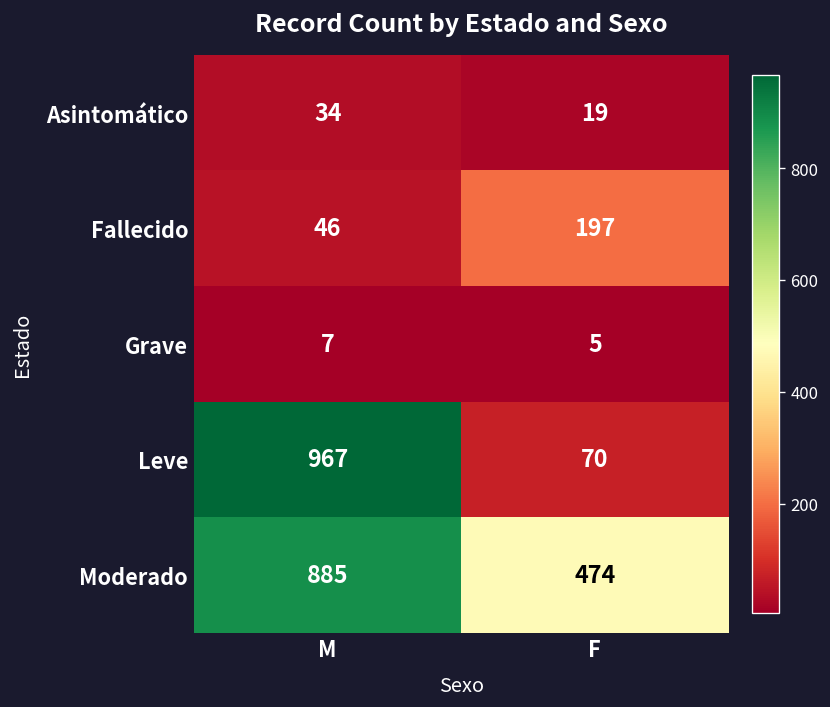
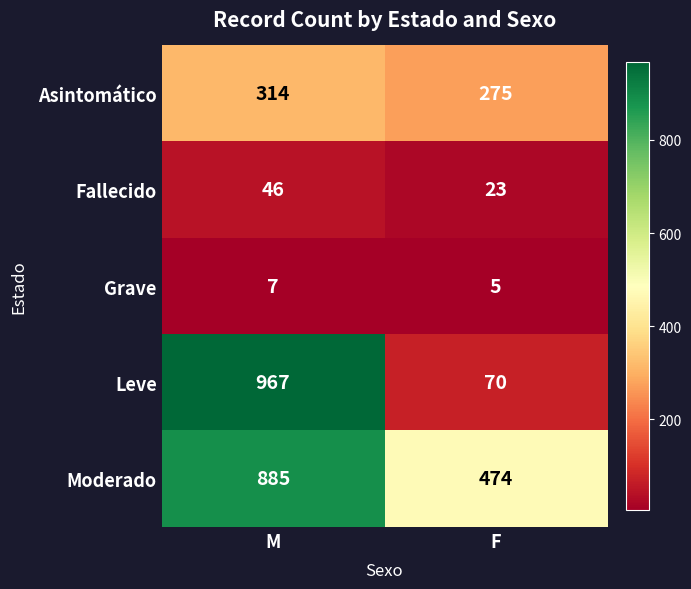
Asintomático, M: 34 -> 314
Asintomático, F: 19 -> 275
Fallecido, F: 197 -> 23
